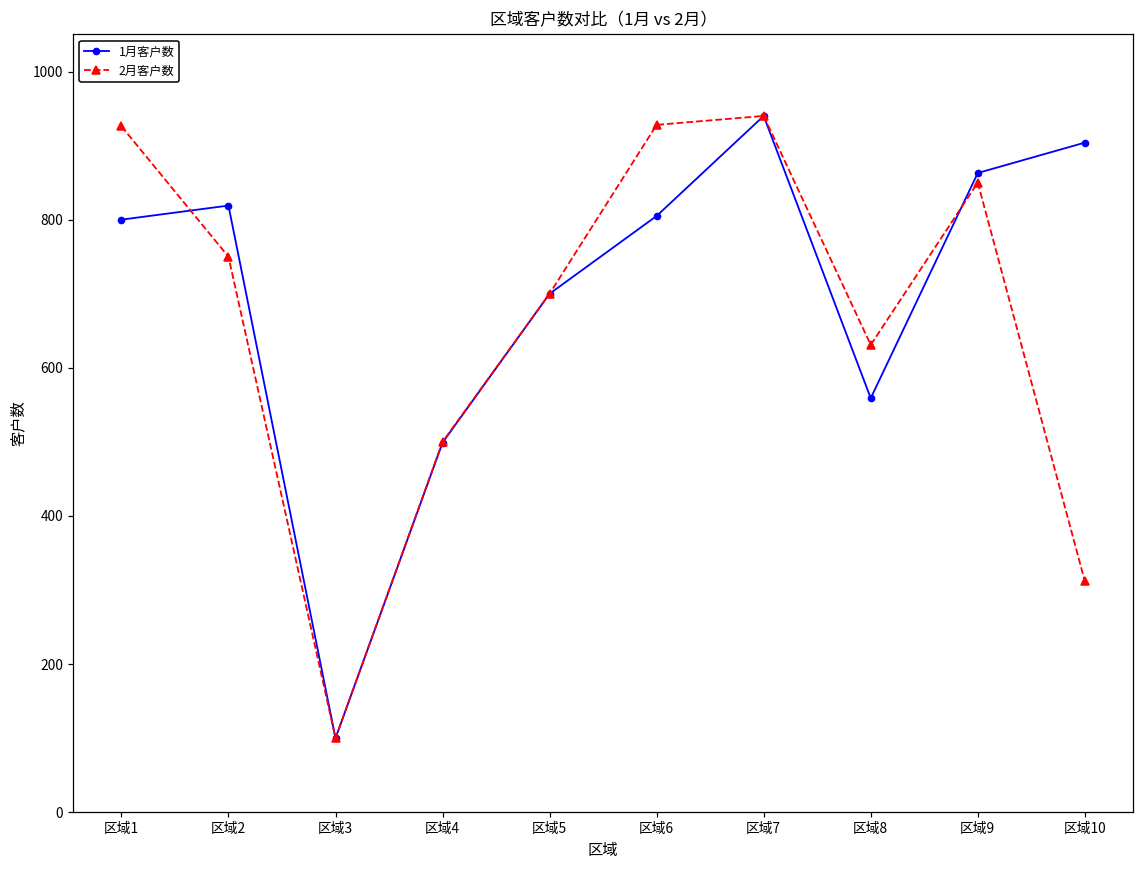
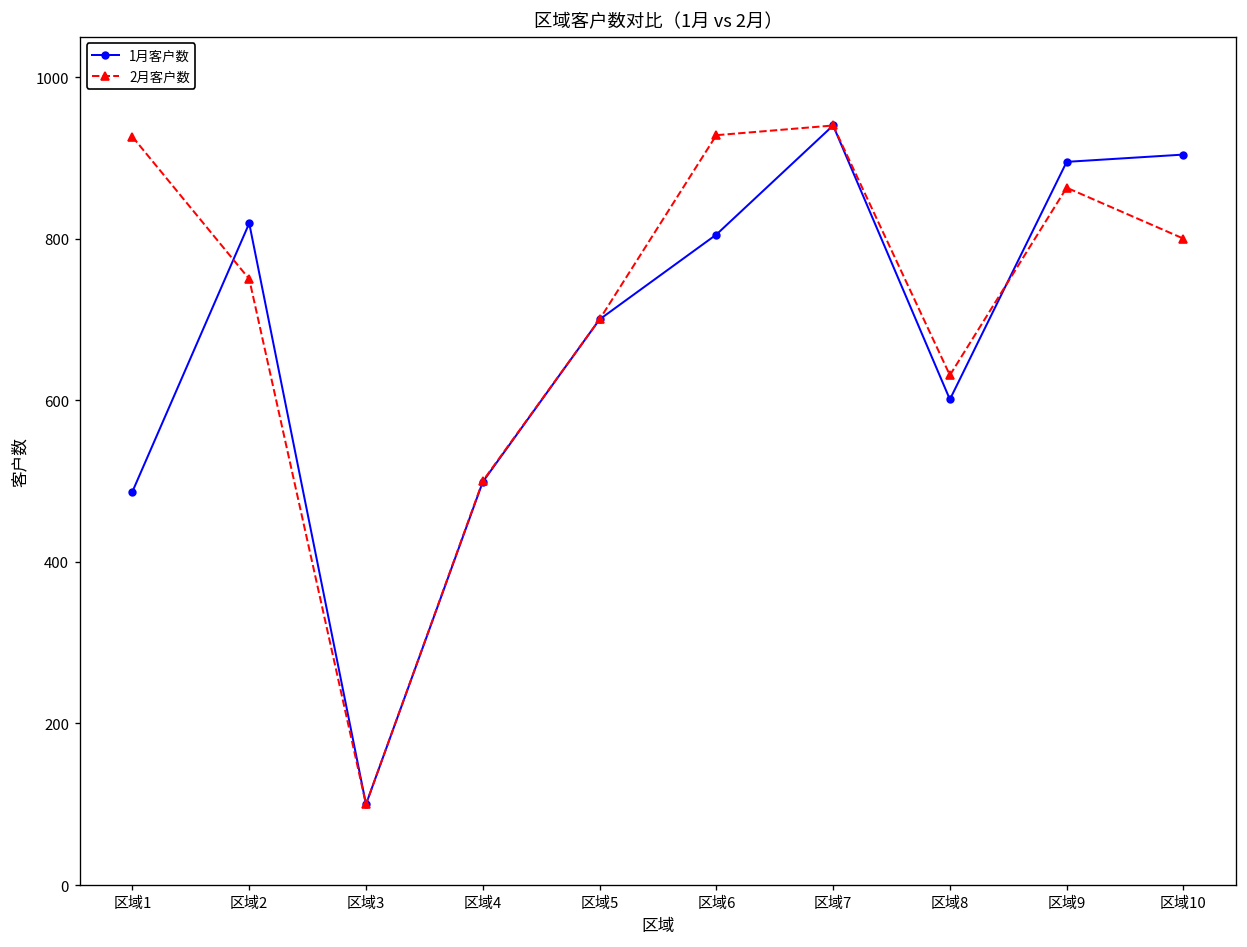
1月客户数, 区域1: 800 -> 490
1月客户数, 区域8: 560 -> 600
1月客户数, 区域9: 860 -> 900
2月客户数, 区域9: 850 -> 860
2月客户数, 区域10: 310 -> 800
